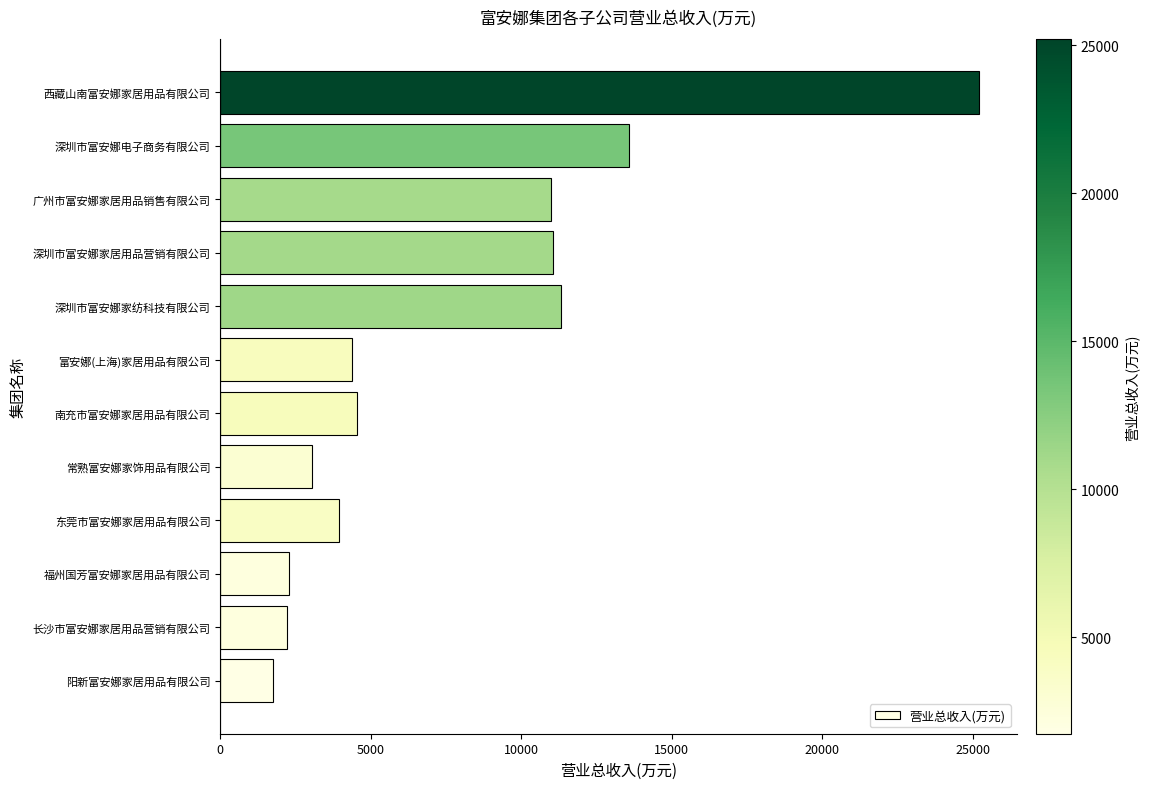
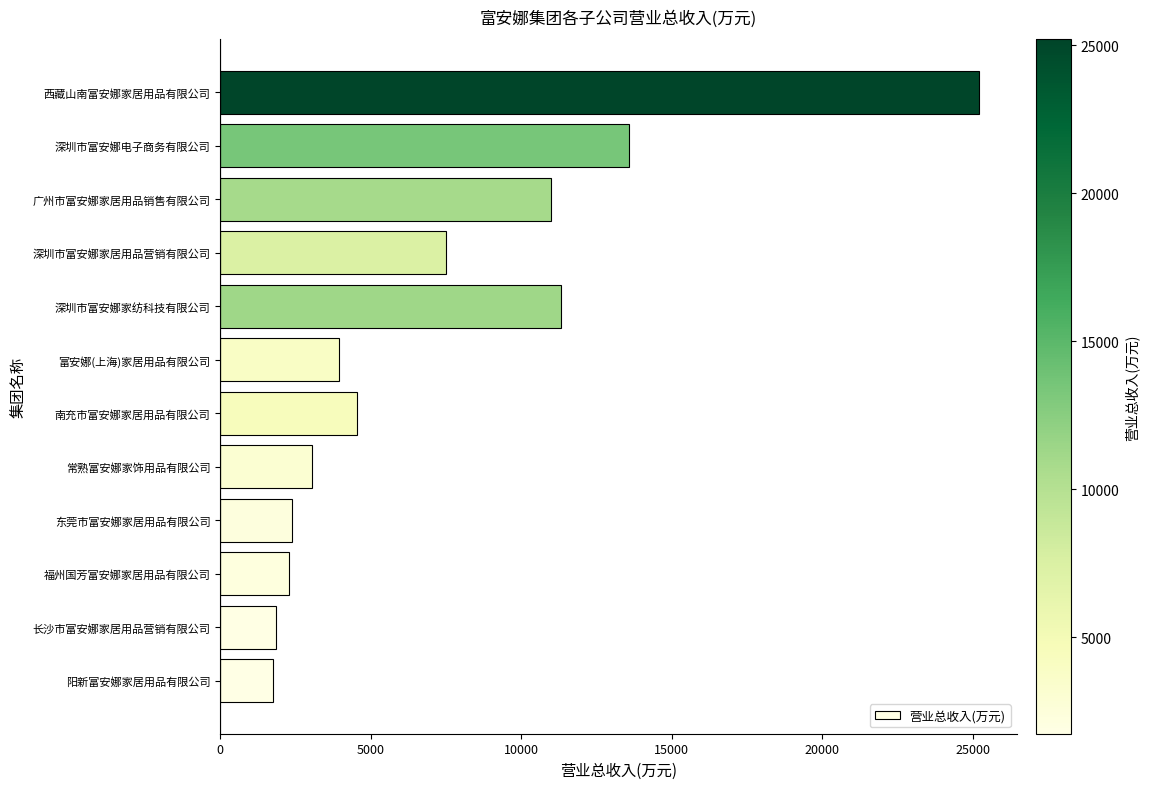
深圳市富安娜家居用品营销有限公司: 11100 -> 7500
富安娜(上海)家居用品有限公司: 4400 -> 3900
东莞市富安娜家居用品有限公司: 3900 -> 2400
长沙市富安娜家居用品营销有限公司: 2200 -> 1800
